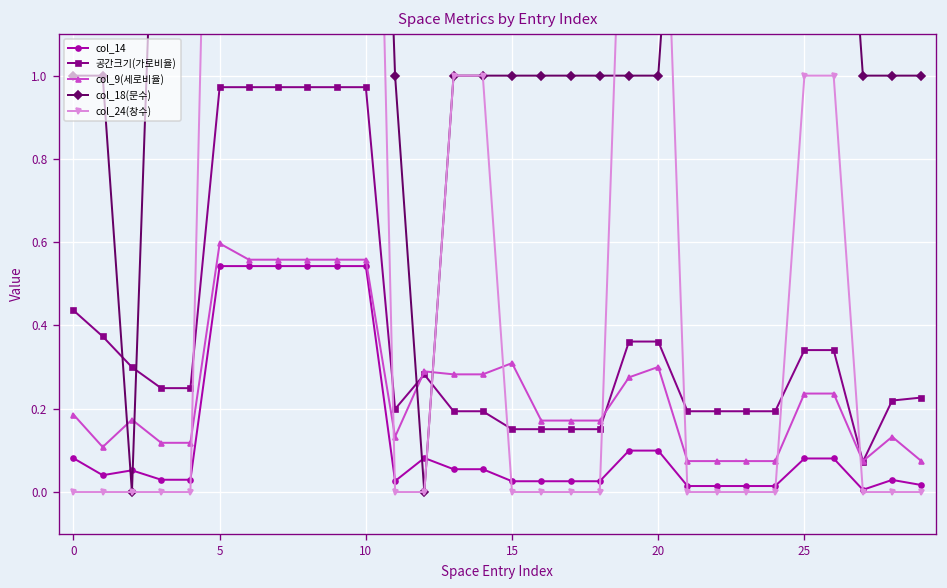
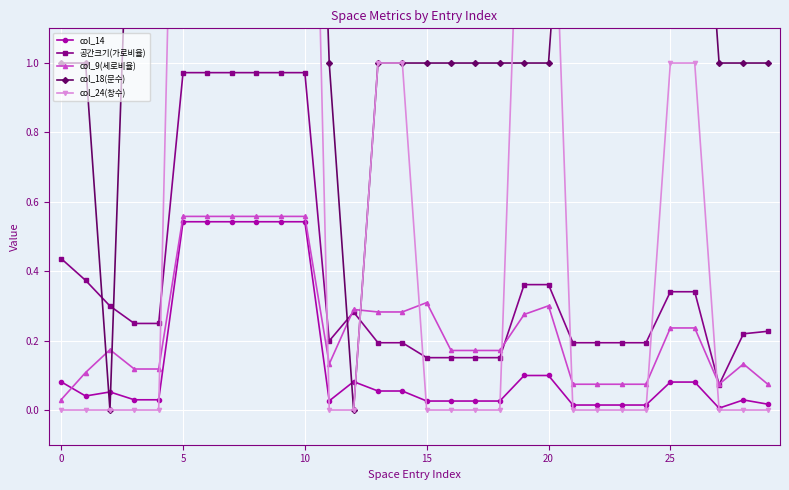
col_9(세로비율), 0: 0.19 -> 0.03
col_9(세로비율), 5: 0.60 -> 0.56
